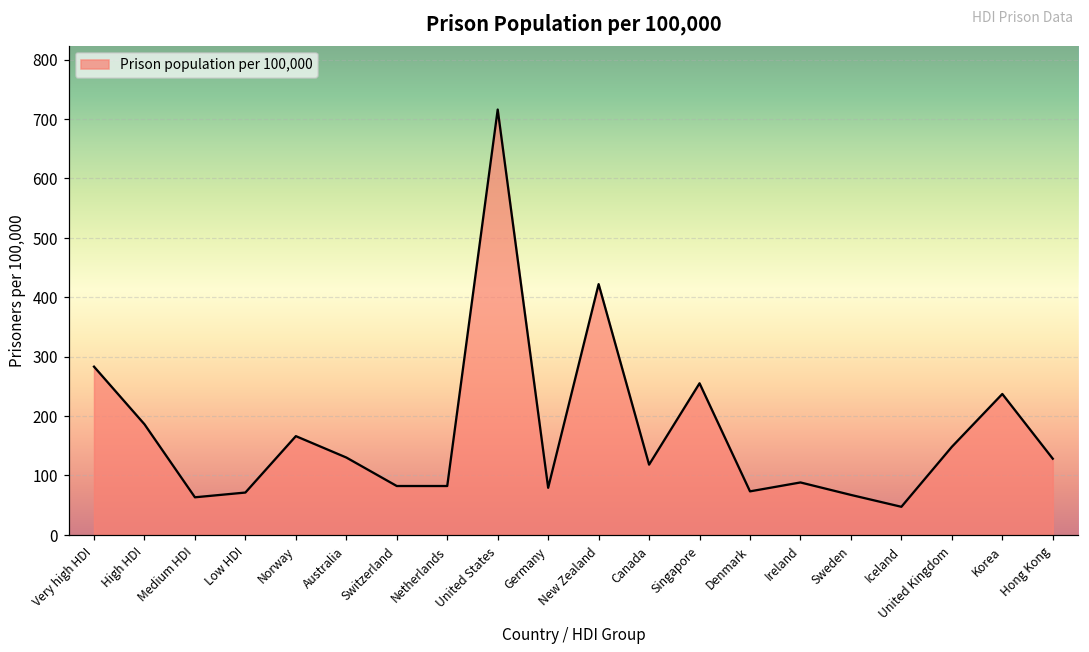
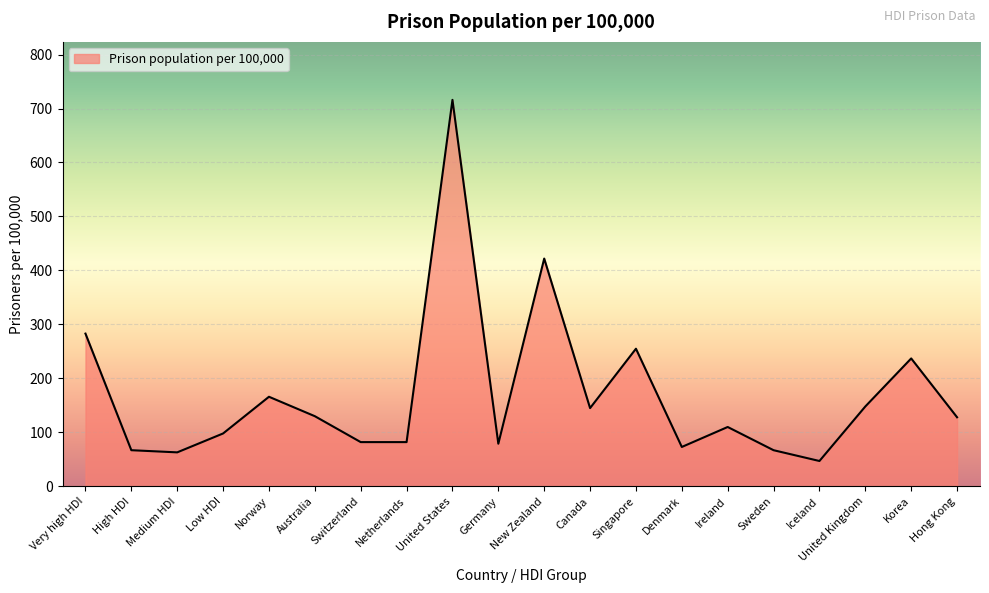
High HDI: 190 -> 70
Low HDI: 70 -> 100
Canada: 120 -> 150
Ireland: 90 -> 110
